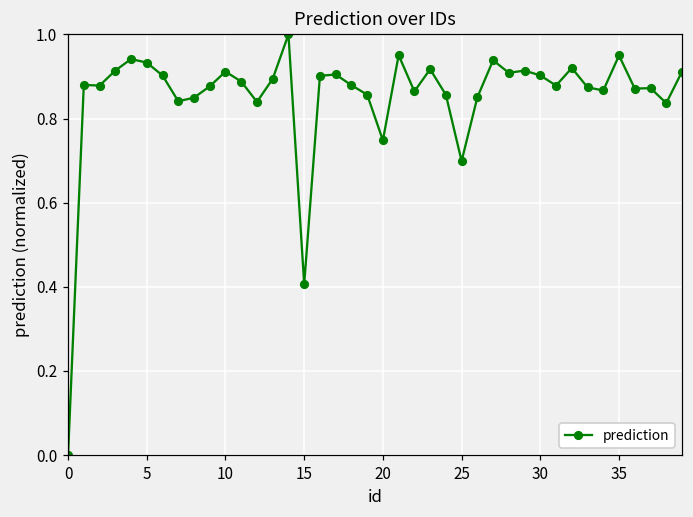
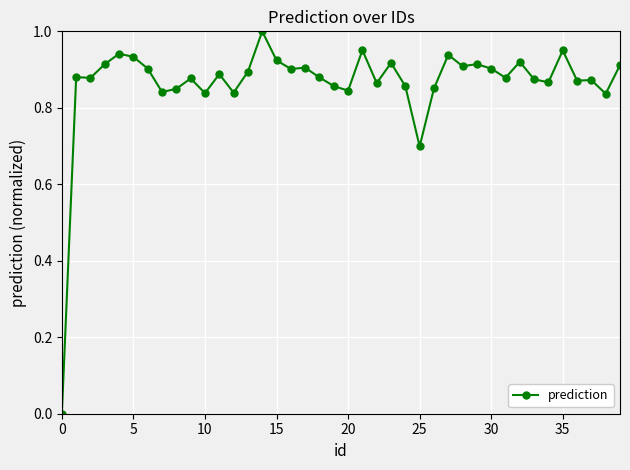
10: 0.91 -> 0.84
15: 0.41 -> 0.92
20: 0.75 -> 0.84
